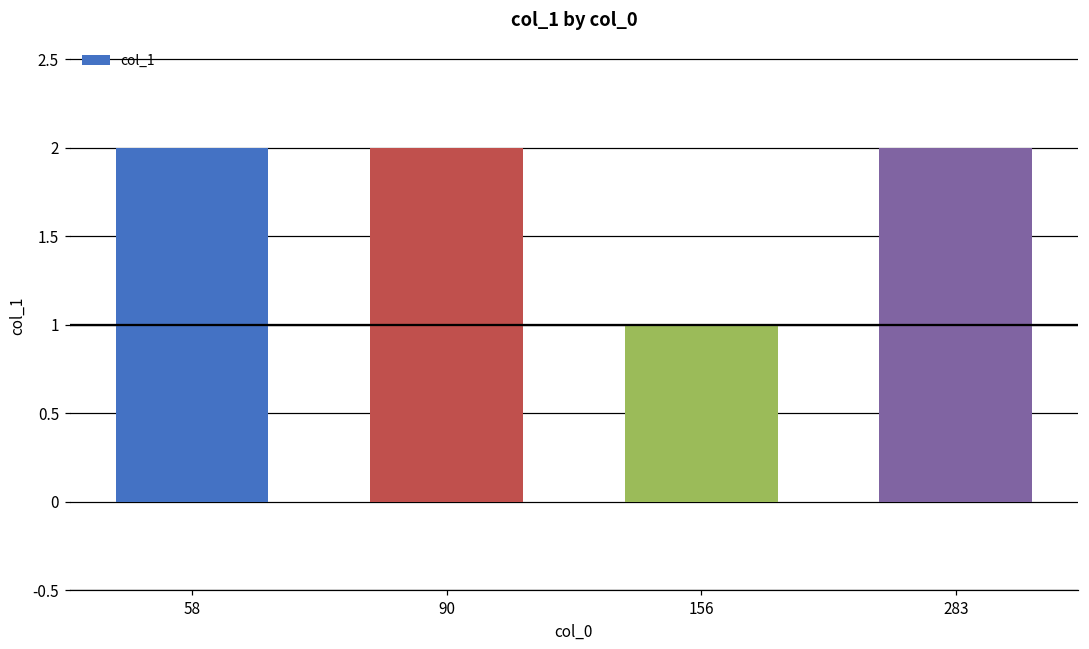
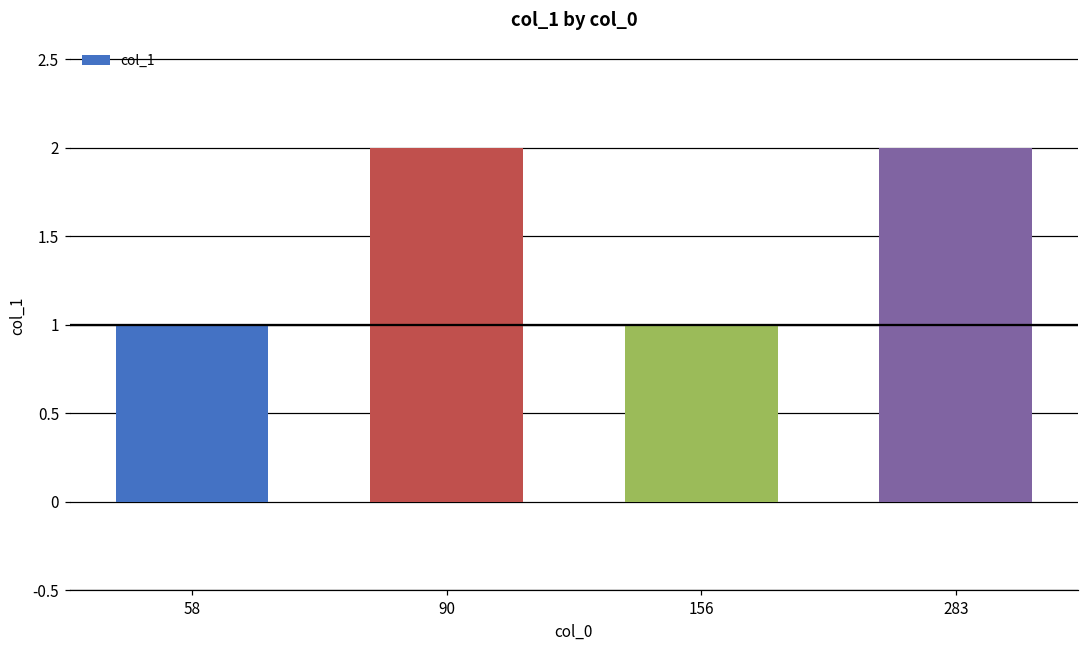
58: 2 -> 1
